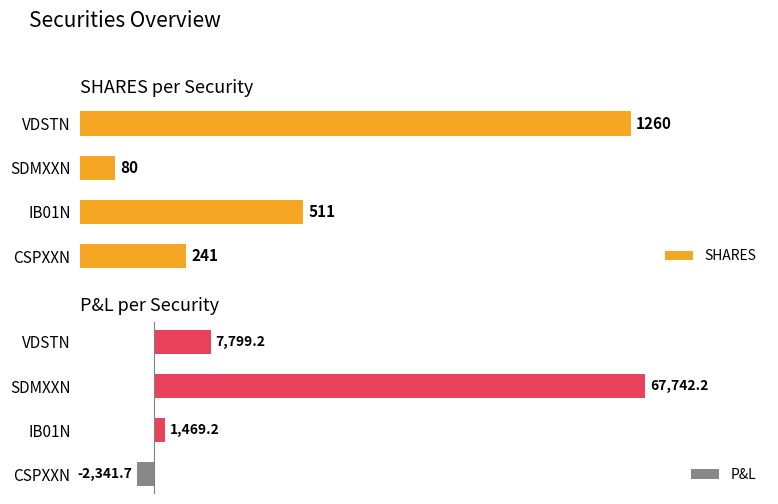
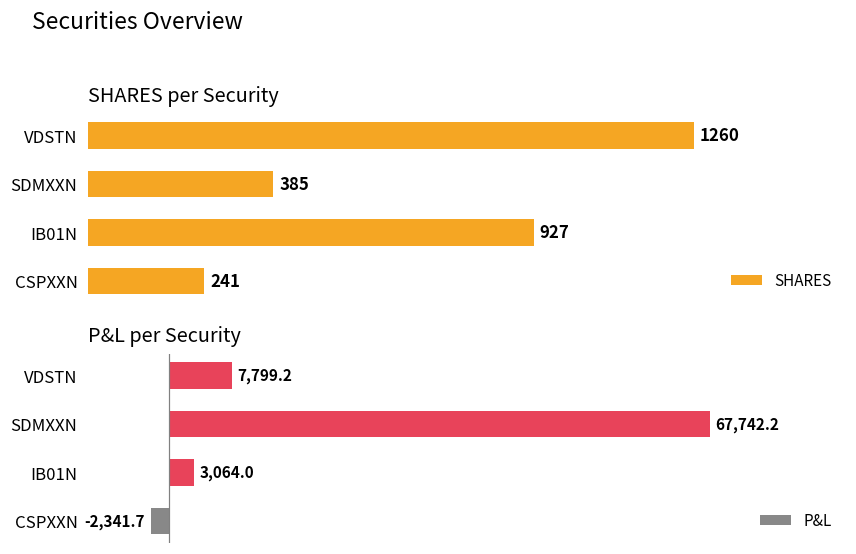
SHARES per Security, SDMXXN: 80 -> 385
SHARES per Security, IB01N: 511 -> 927
P&L per Security, IB01N: 1,469.2 -> 3,064.0
